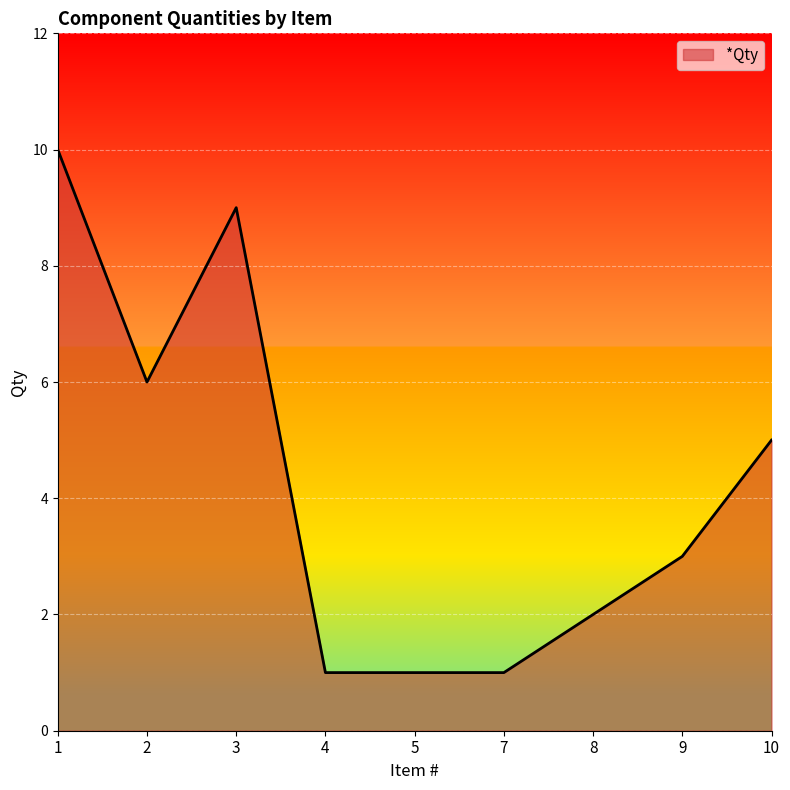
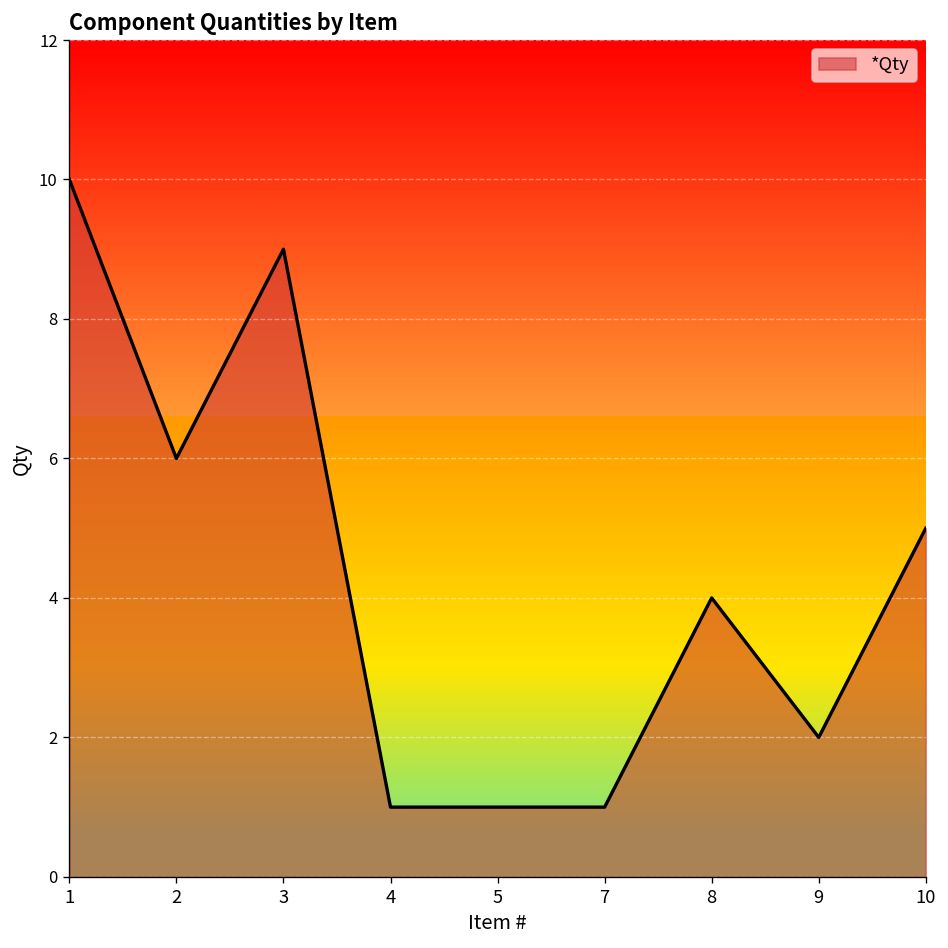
8: 2 -> 4
9: 3 -> 2
